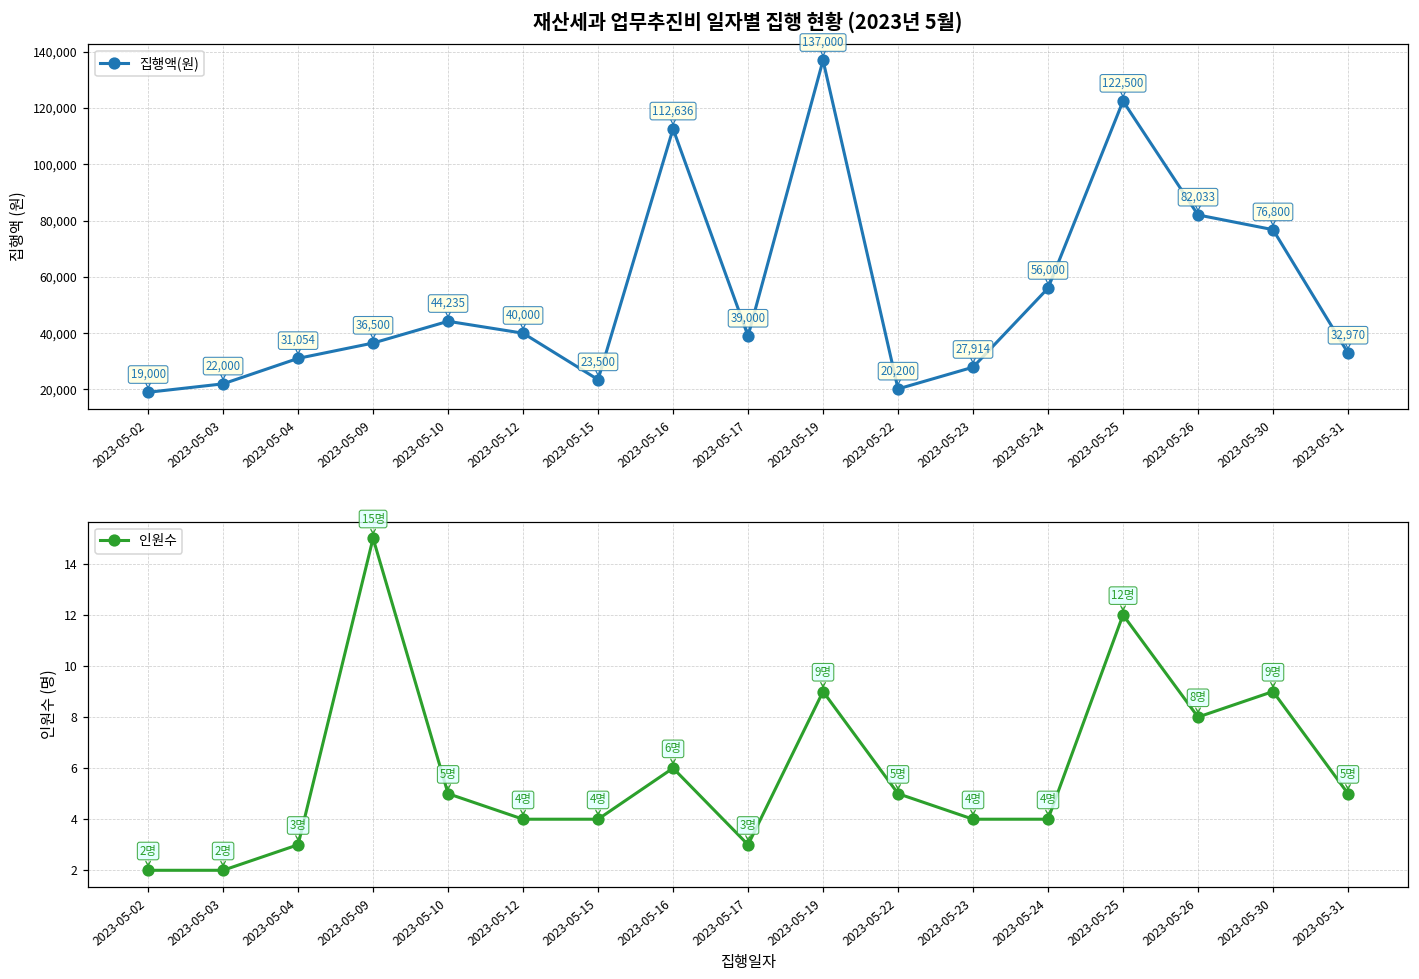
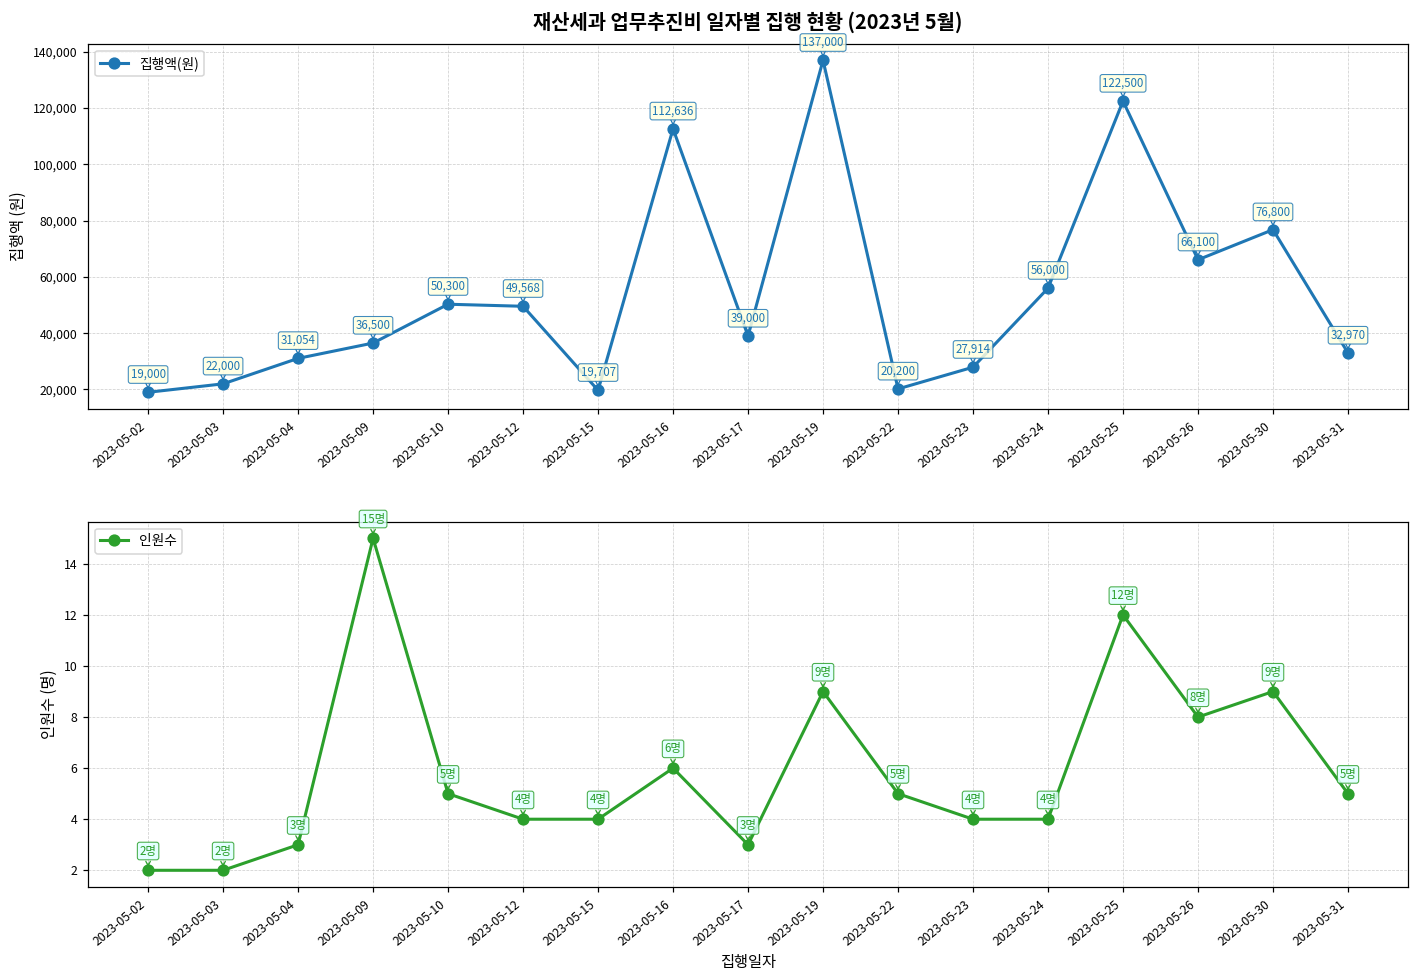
재산세과 업무추진비 일자별 집행 현황 (2023년 5월), 2023-05-10: 44,235 -> 50,300
재산세과 업무추진비 일자별 집행 현황 (2023년 5월), 2023-05-12: 40,000 -> 49,568
재산세과 업무추진비 일자별 집행 현황 (2023년 5월), 2023-05-15: 23,500 -> 19,707
재산세과 업무추진비 일자별 집행 현황 (2023년 5월), 2023-05-26: 82,033 -> 66,100
